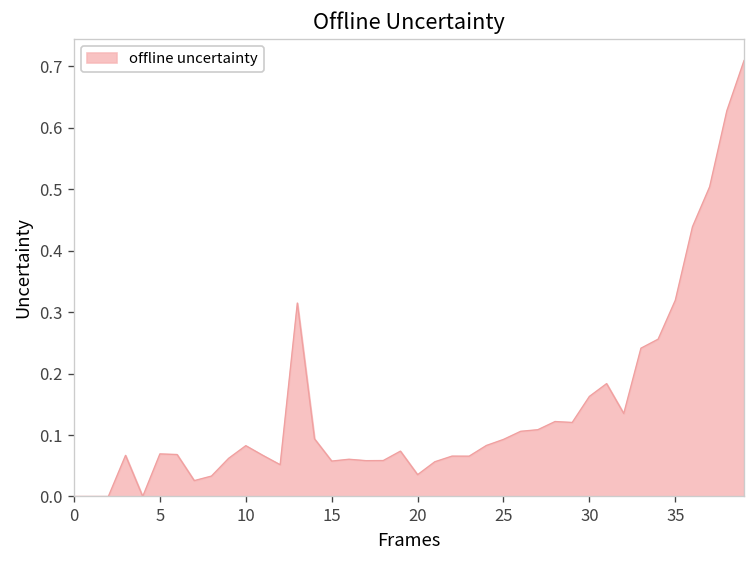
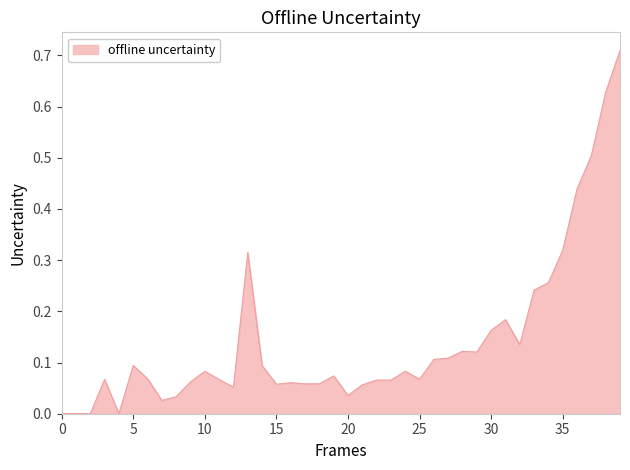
5: 0.07 -> 0.09
25: 0.09 -> 0.07
